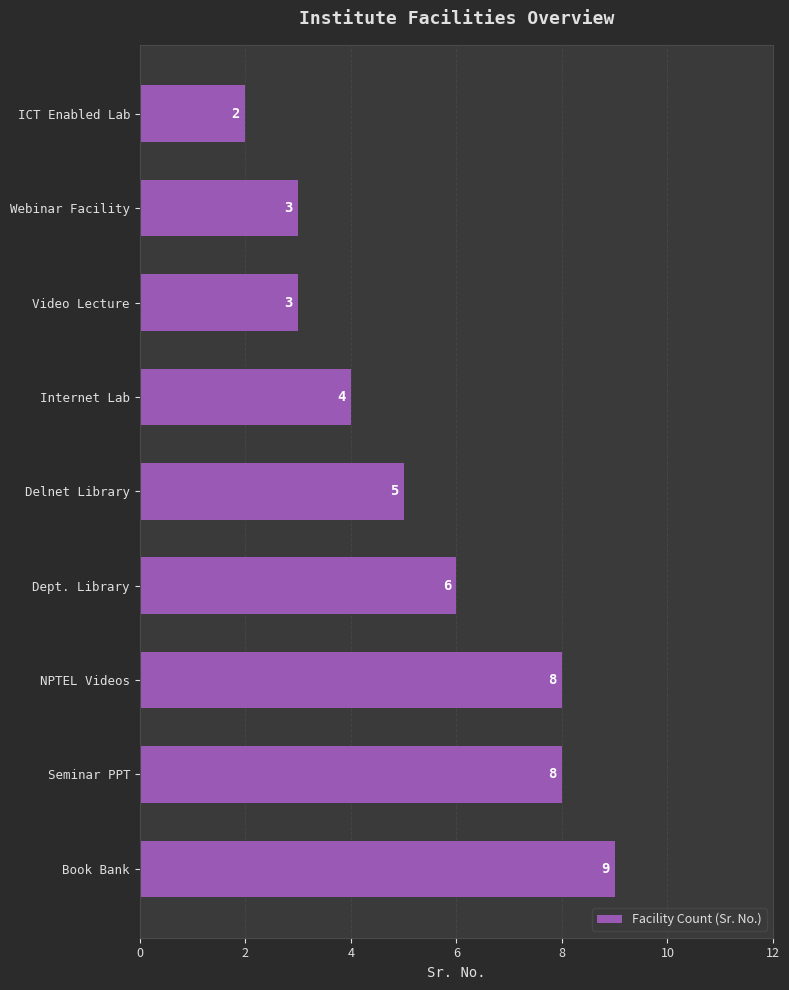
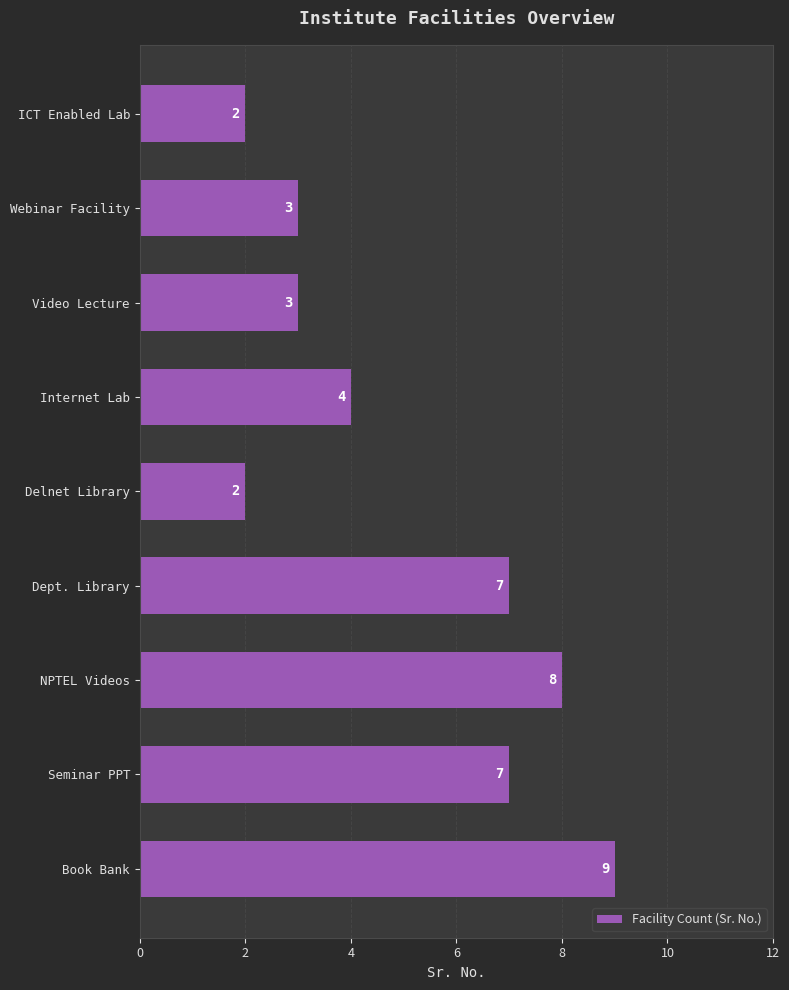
Delnet Library: 5 -> 2
Dept. Library: 6 -> 7
Seminar PPT: 8 -> 7
